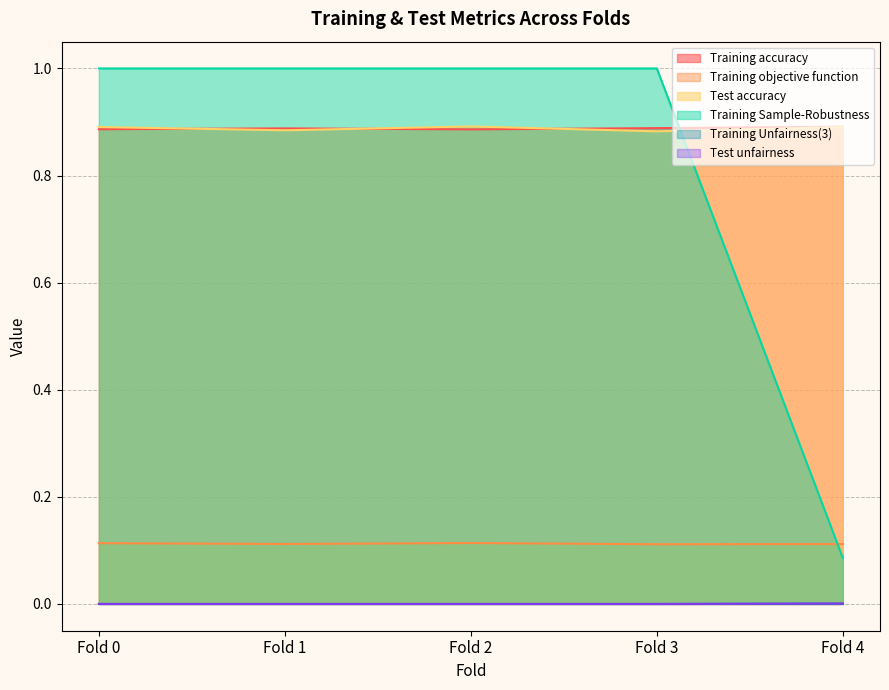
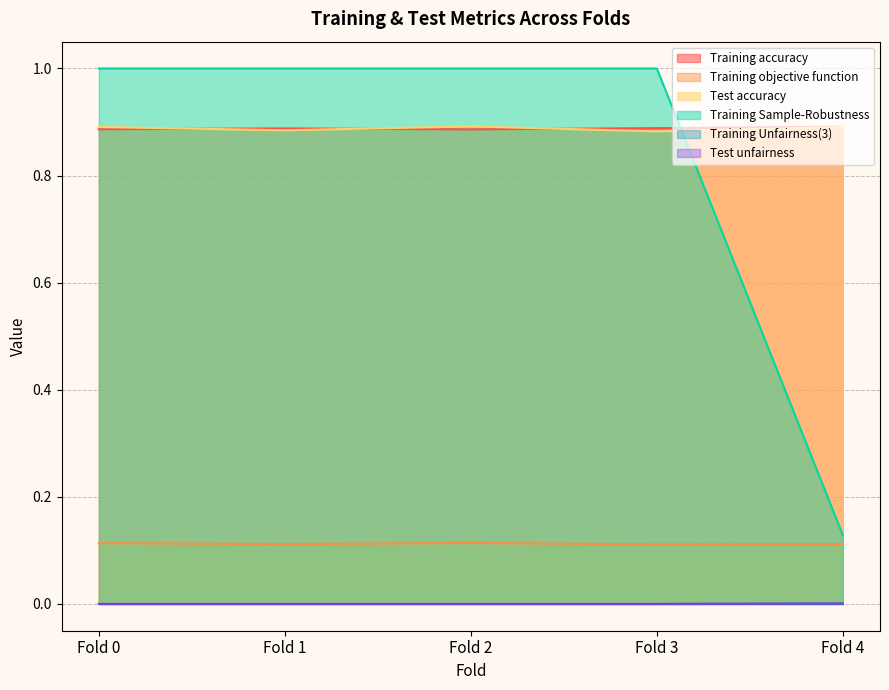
Training Sample-Robustness, Fold 4: 0.09 -> 0.13
